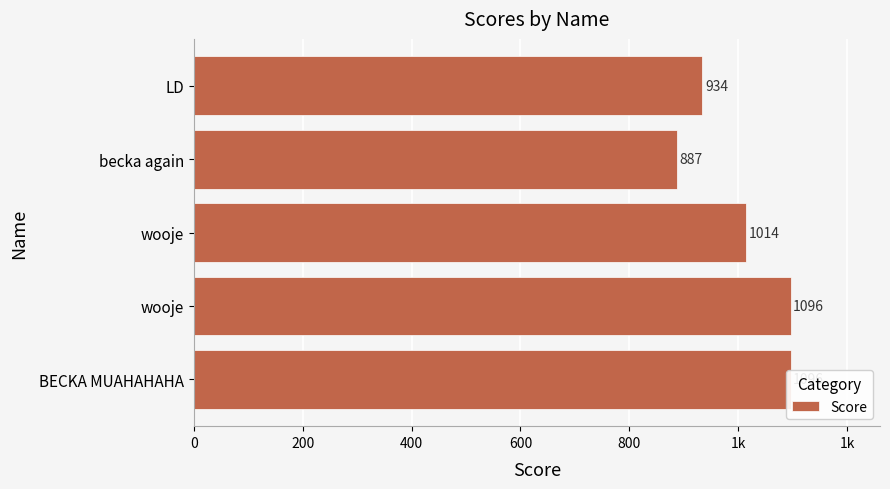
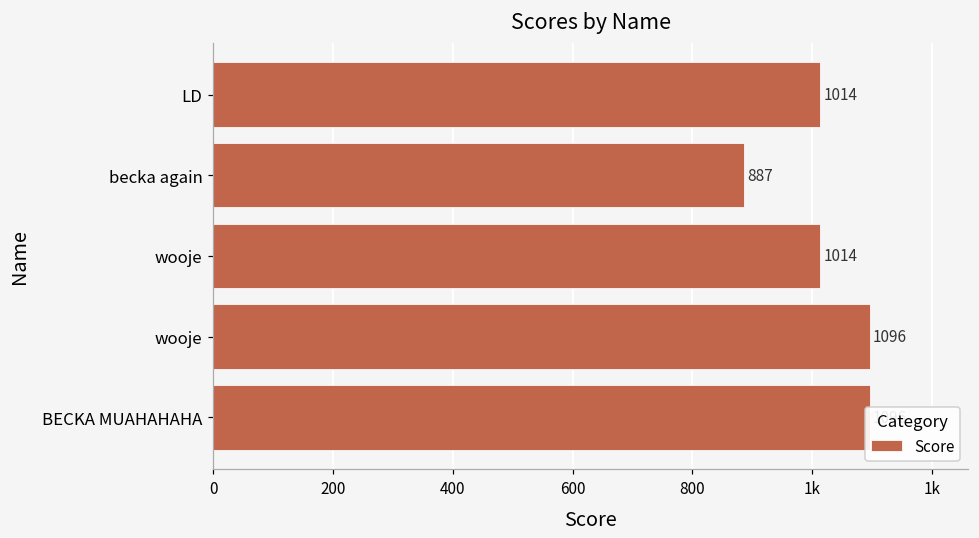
LD: 934 -> 1014
